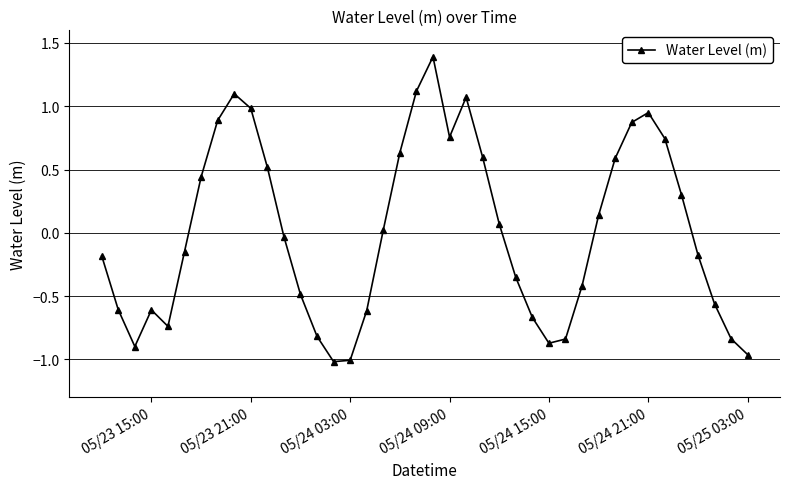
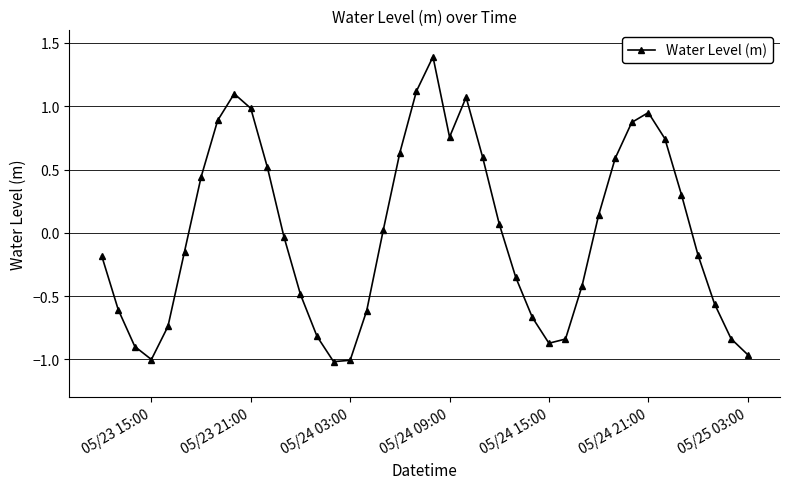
05/23 15:00: -0.61 -> -1.00
